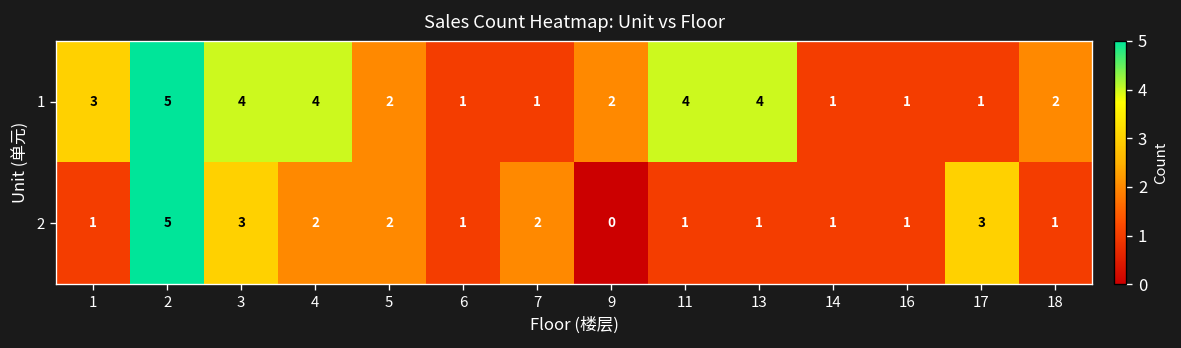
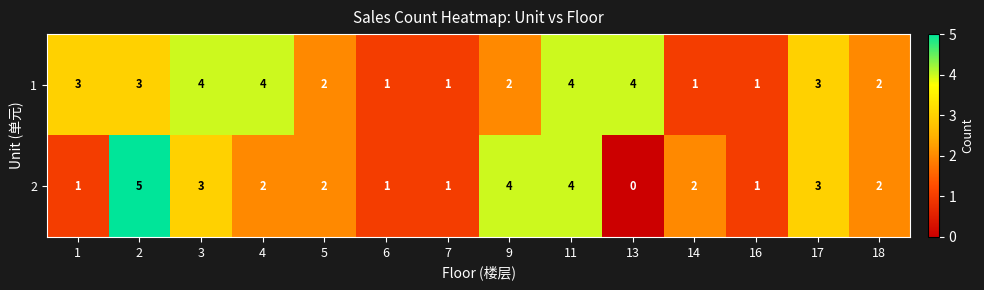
1, 2: 5 -> 3
1, 17: 1 -> 3
2, 7: 2 -> 1
2, 9: 0 -> 4
2, 11: 1 -> 4
2, 13: 1 -> 0
2, 14: 1 -> 2
2, 18: 1 -> 2
